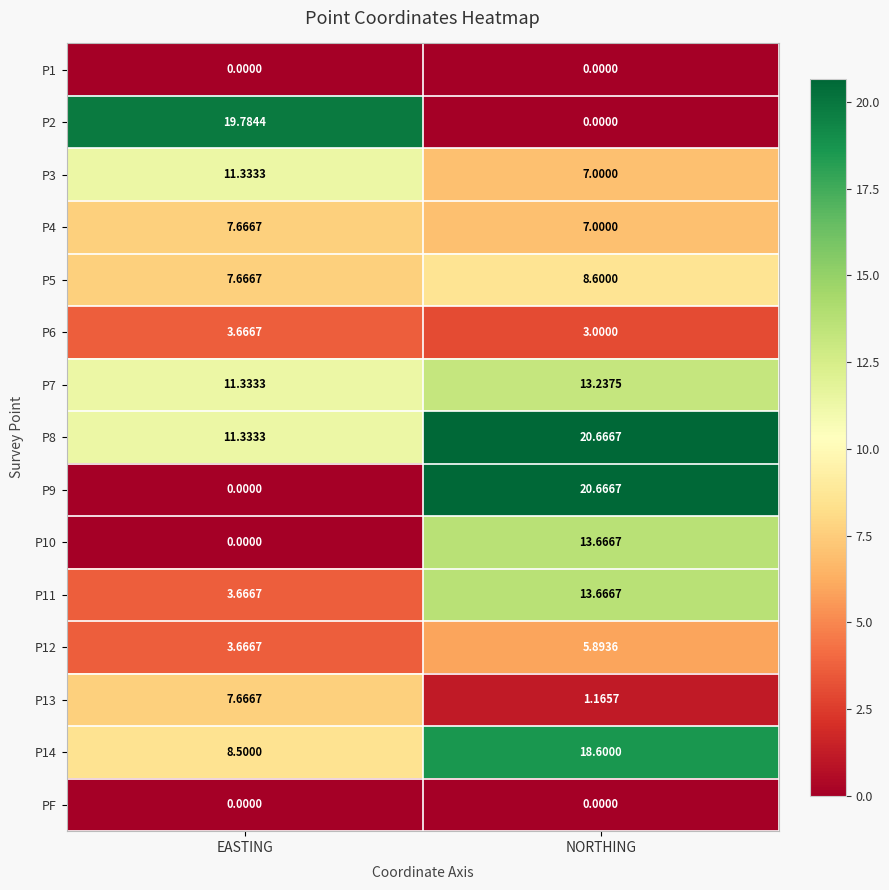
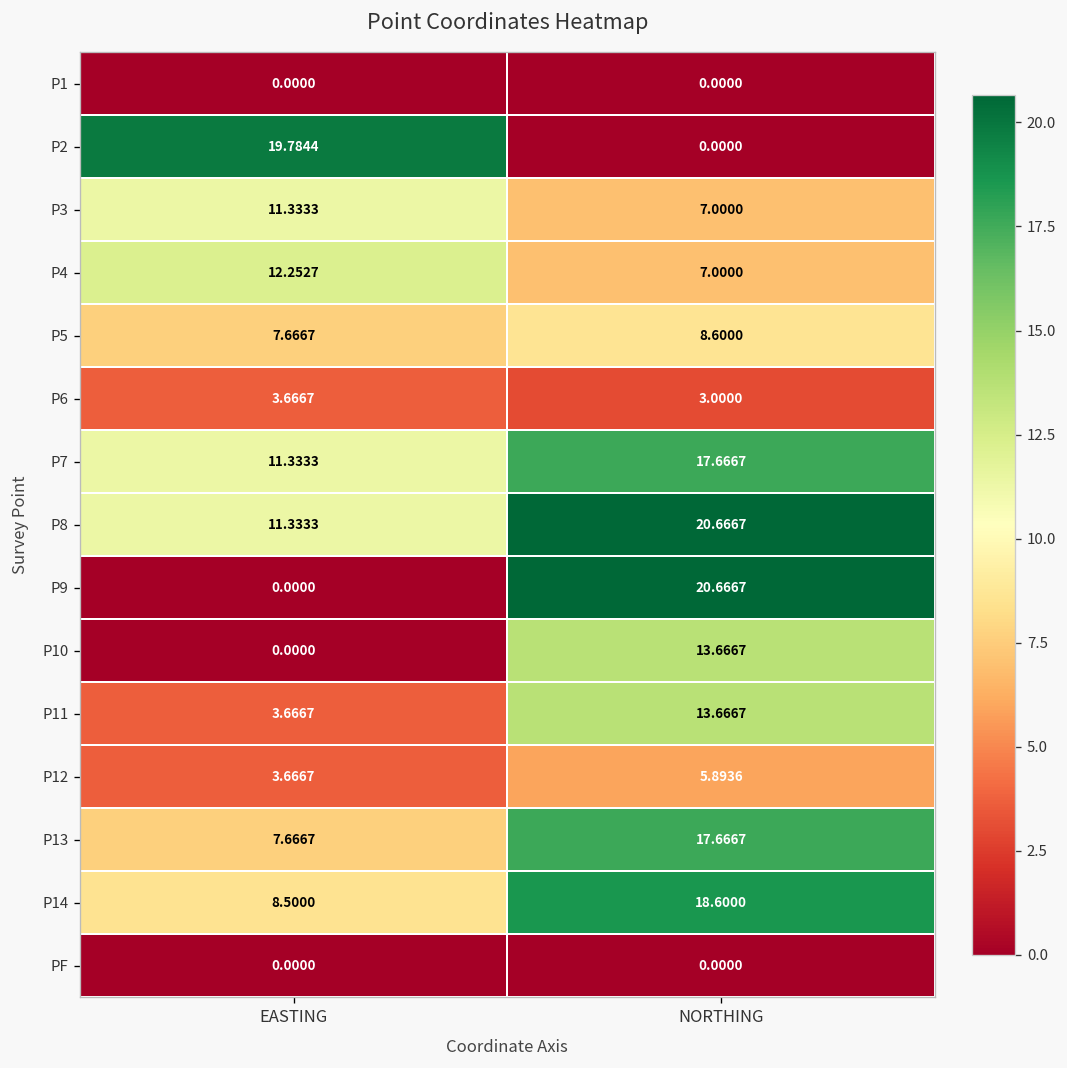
P4, EASTING: 7.6667 -> 12.2527
P7, NORTHING: 13.2375 -> 17.6667
P13, NORTHING: 1.1657 -> 17.6667
